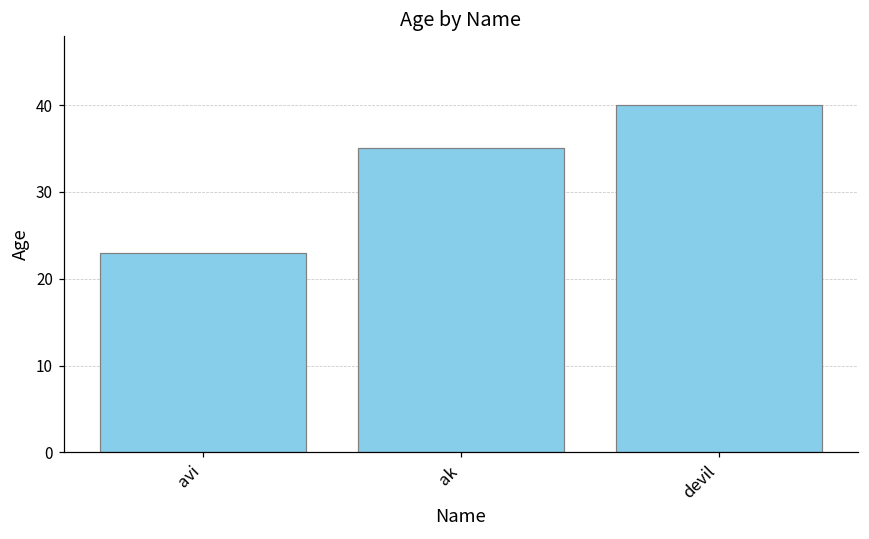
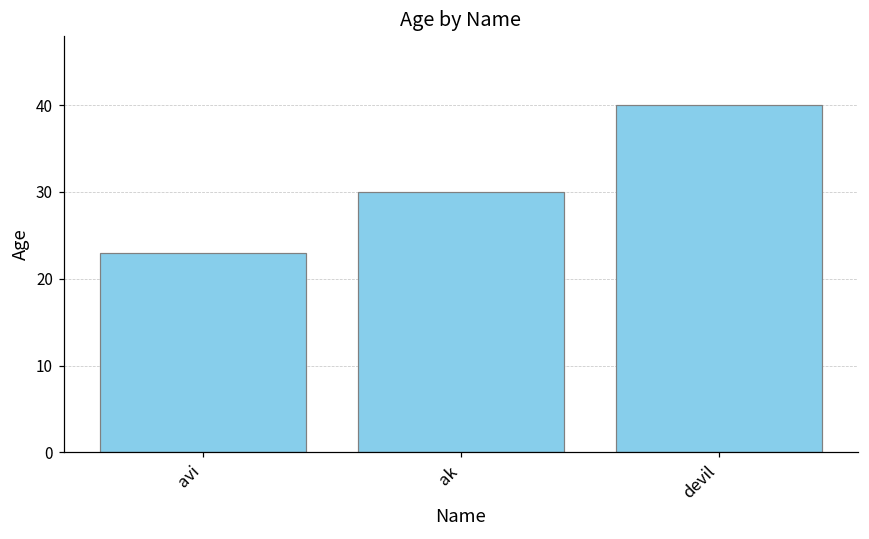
ak: 35 -> 30
